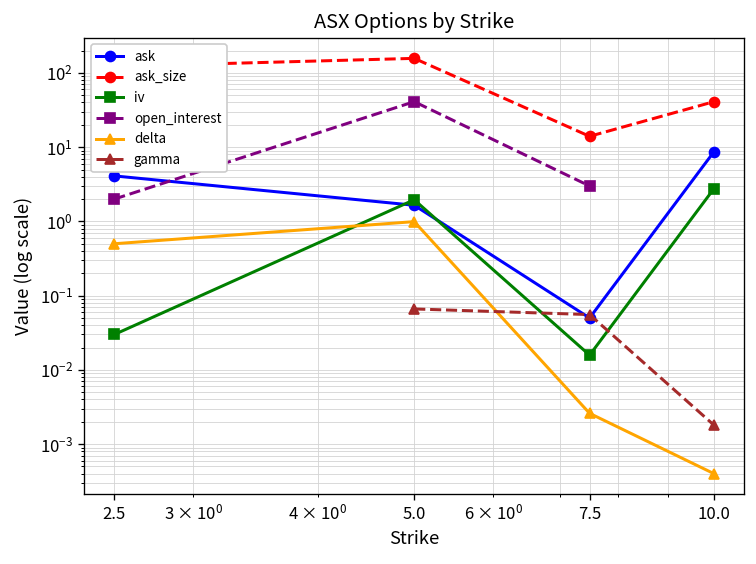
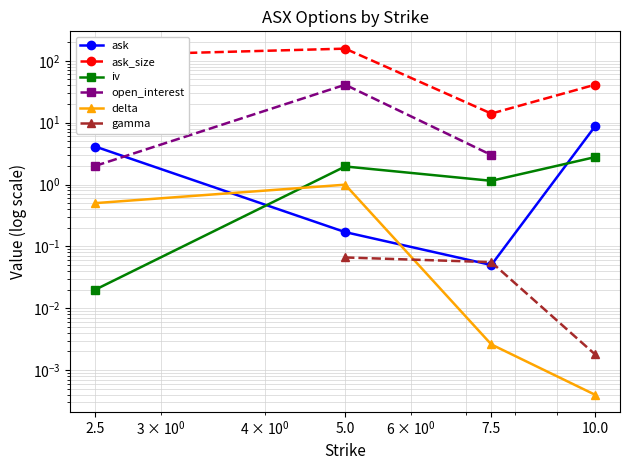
iv, 2.5: 0.03 -> 0.02
ask, 5.0: 1.7 -> 0.17
iv, 7.5: 0.016 -> 1.1
